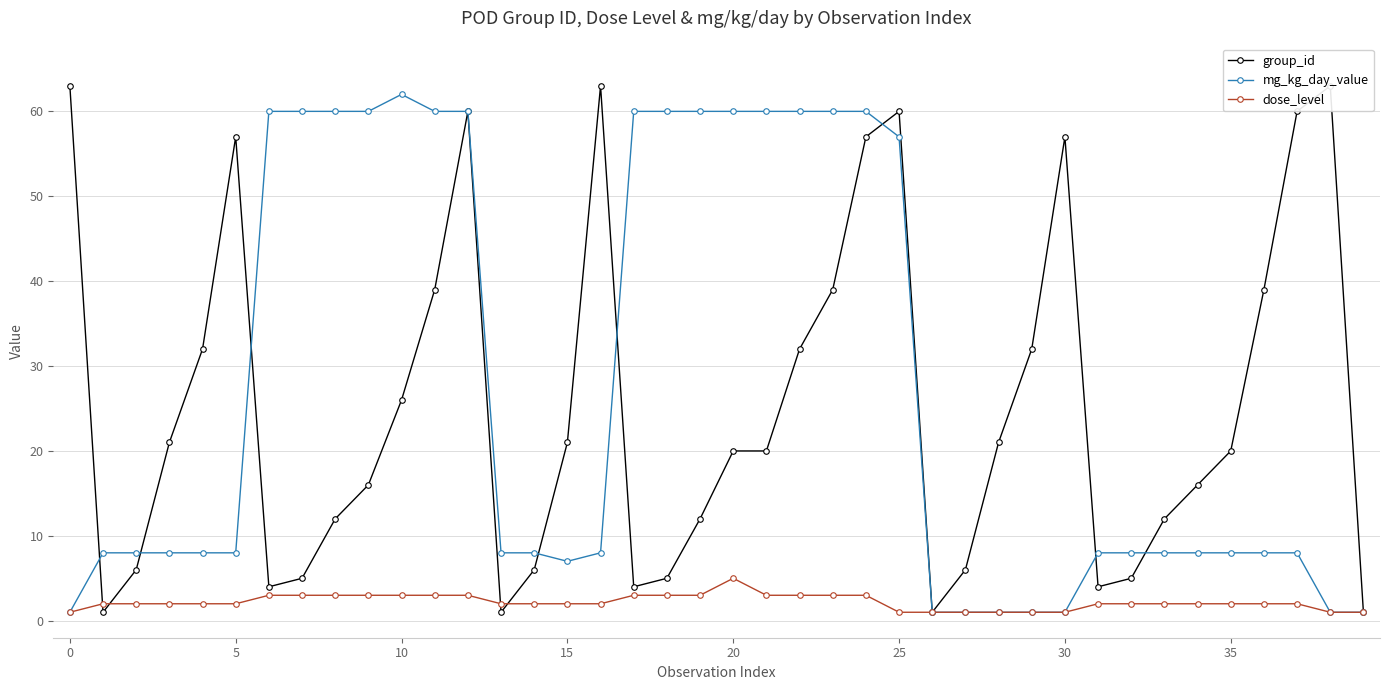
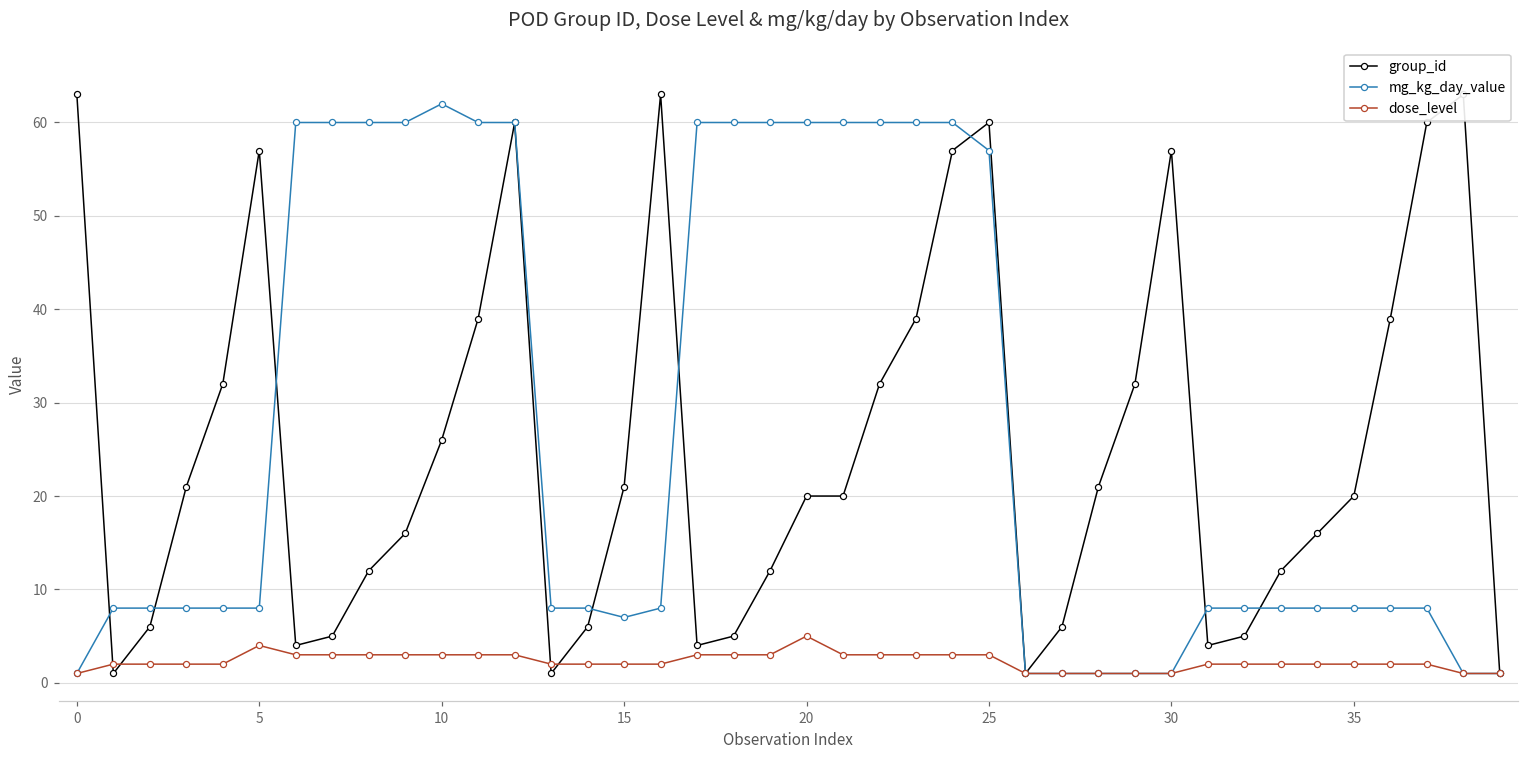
dose_level, 5: 2 -> 4
dose_level, 25: 1 -> 3
